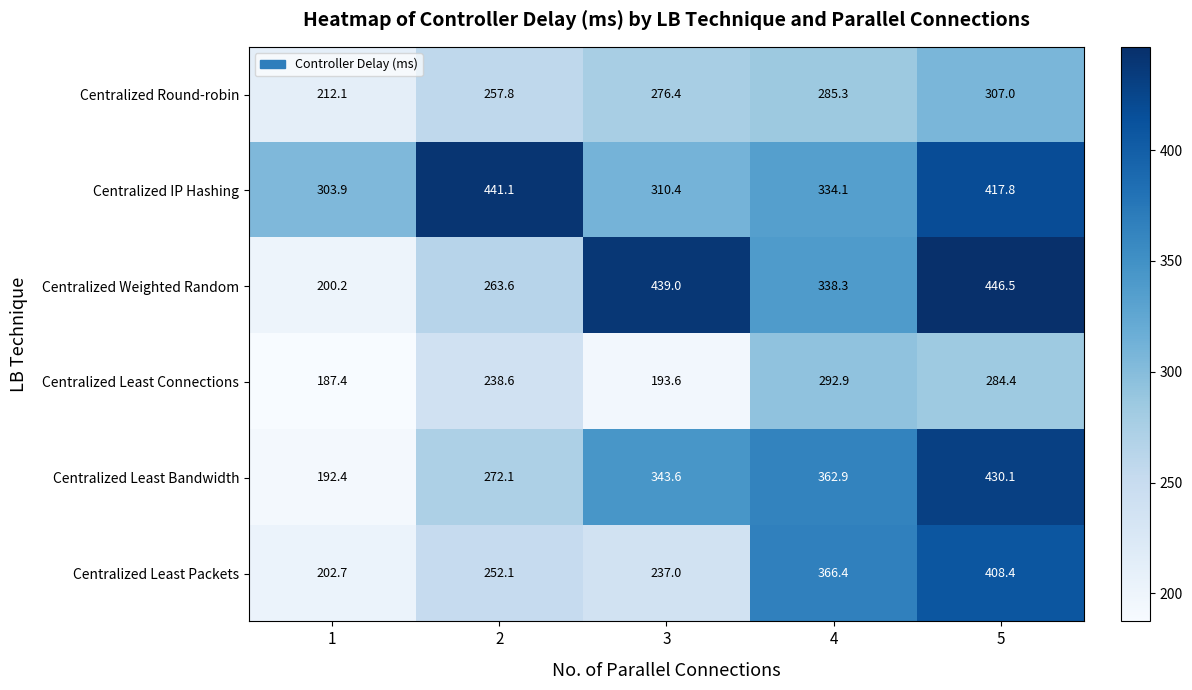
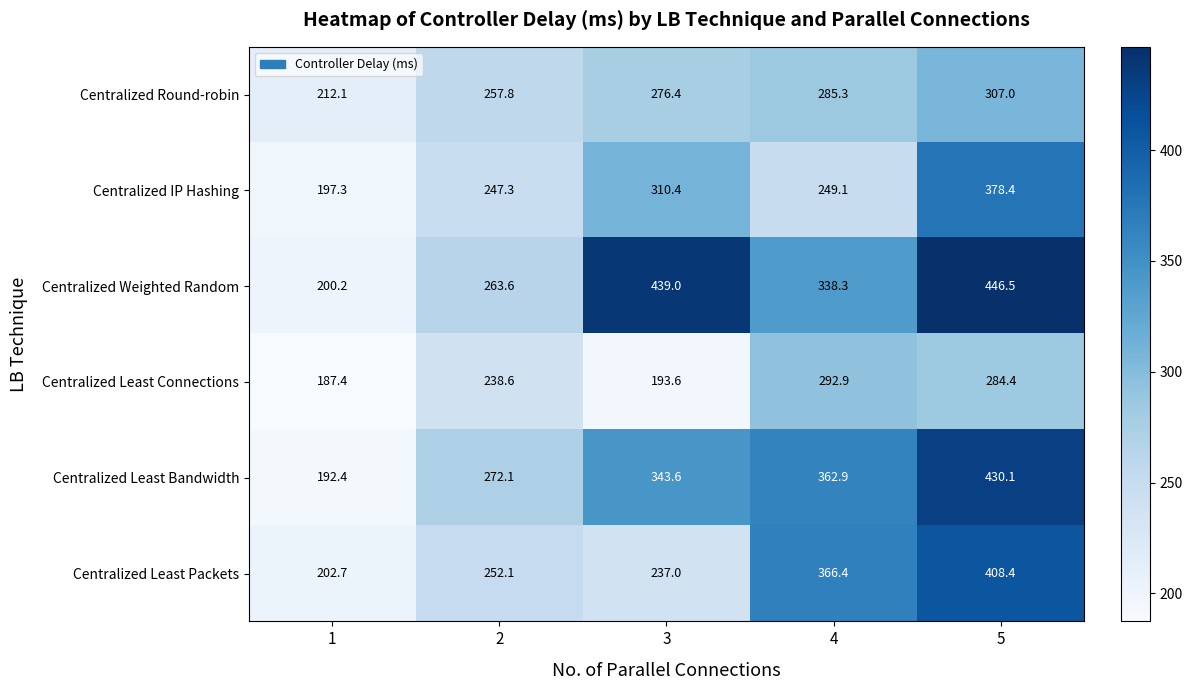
Centralized IP Hashing, 1: 303.9 -> 197.3
Centralized IP Hashing, 2: 441.1 -> 247.3
Centralized IP Hashing, 4: 334.1 -> 249.1
Centralized IP Hashing, 5: 417.8 -> 378.4
